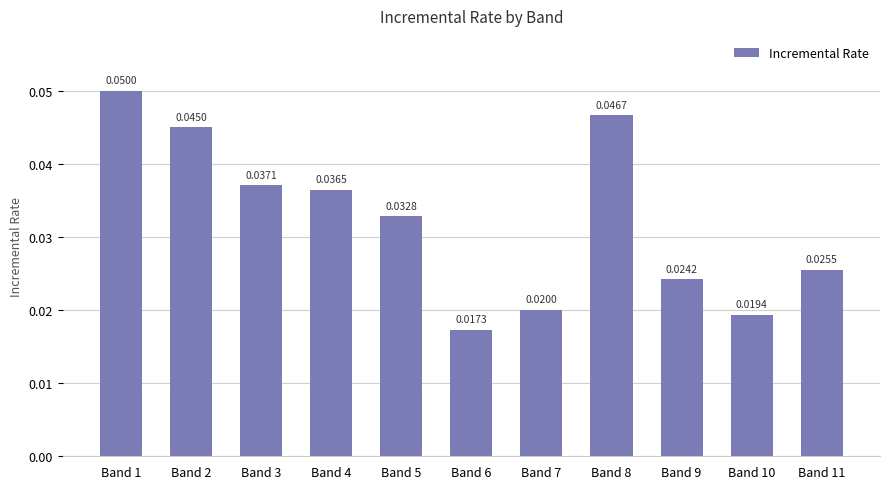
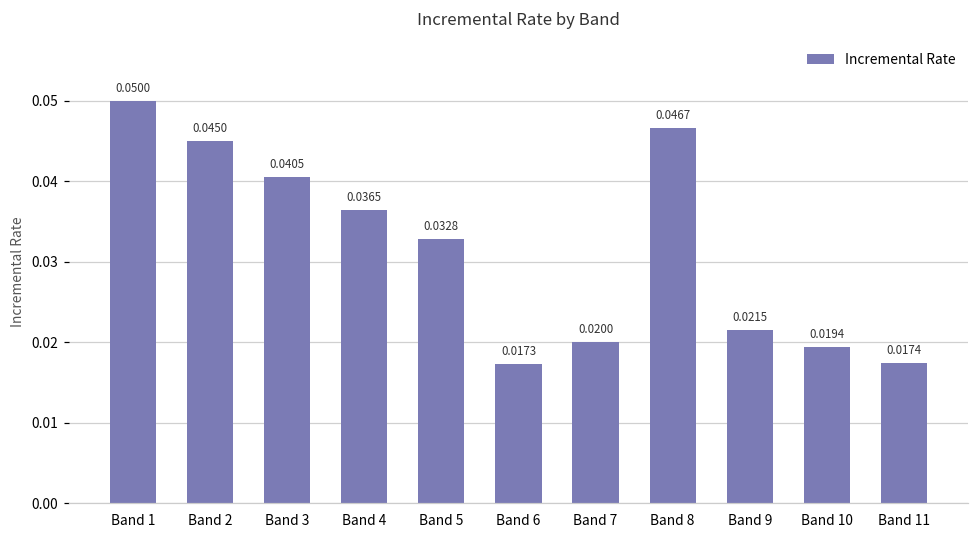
Band 3: 0.0371 -> 0.0405
Band 9: 0.0242 -> 0.0215
Band 11: 0.0255 -> 0.0174
